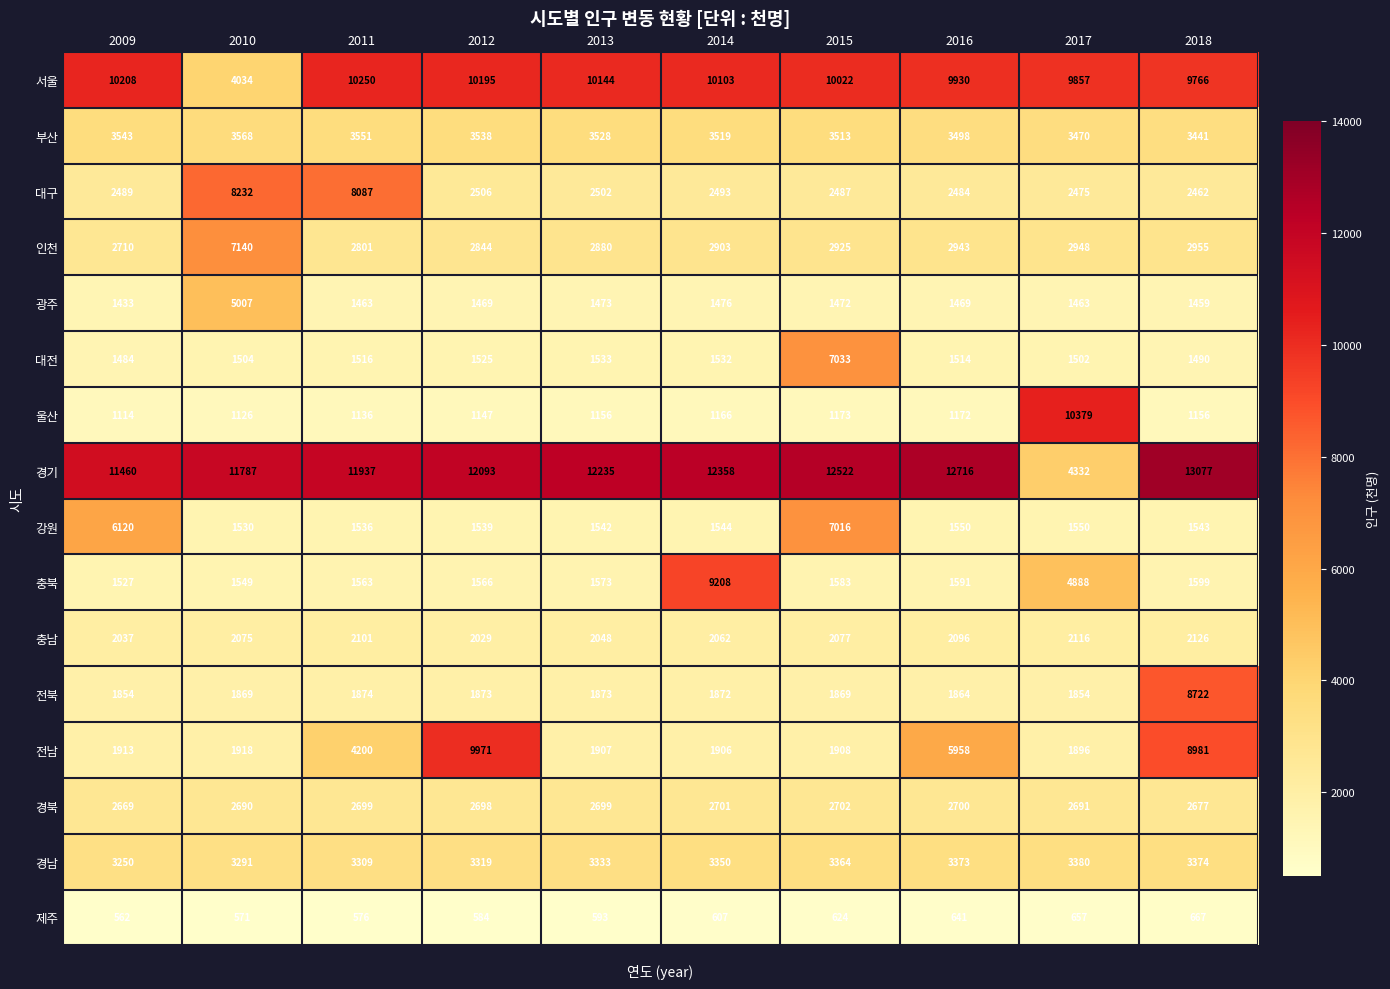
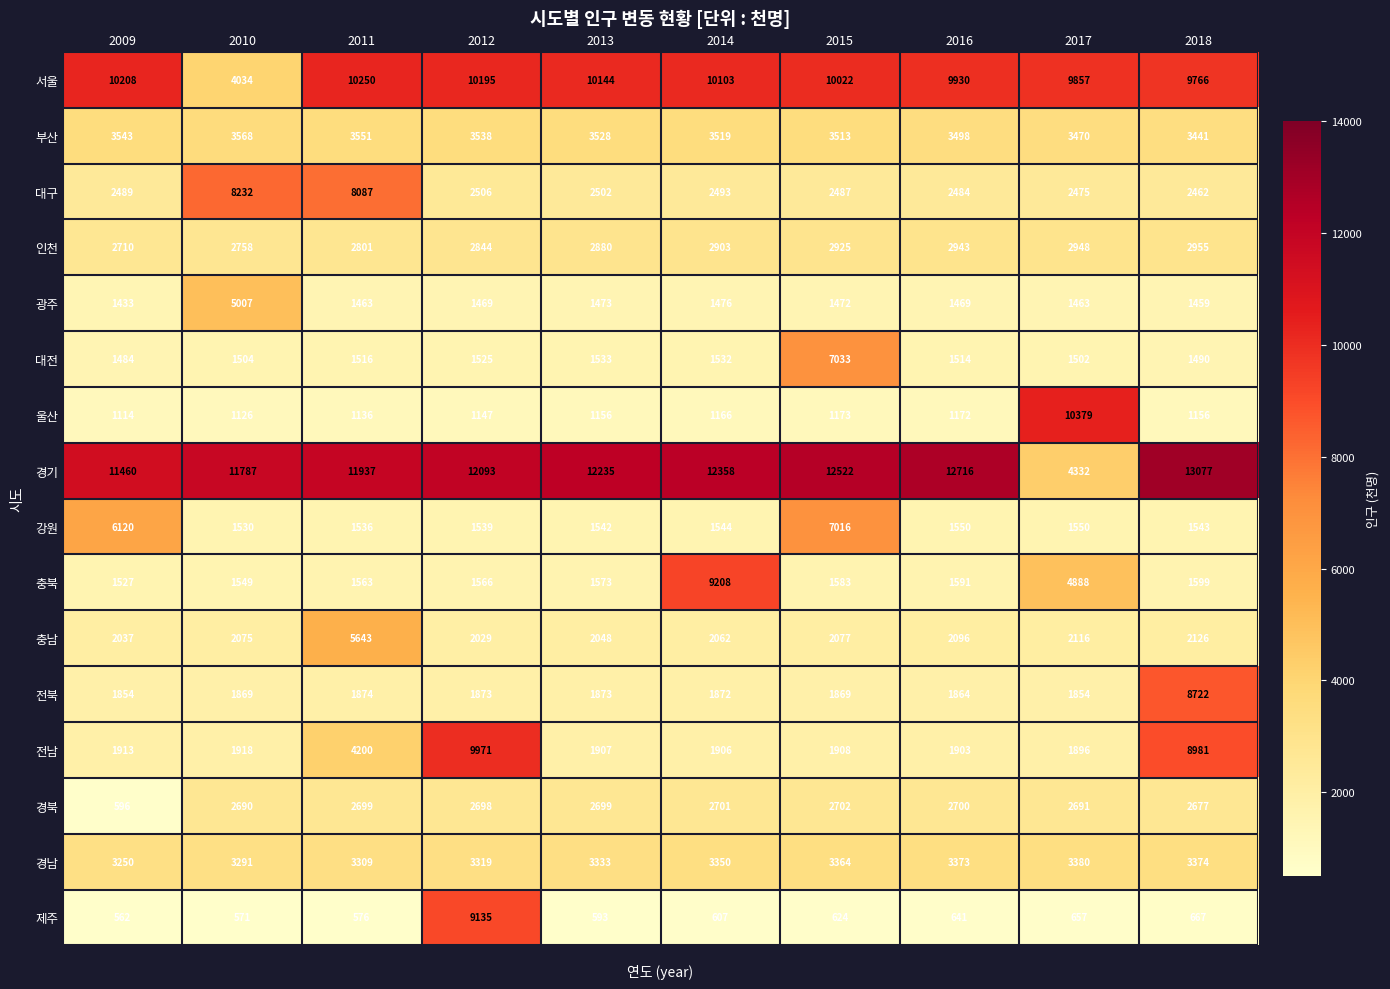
인천, 2010: 7140 -> 2758
충남, 2011: 2101 -> 5643
전남, 2016: 5958 -> 1903
경북, 2009: 2669 -> 596
제주, 2012: 584 -> 9135
